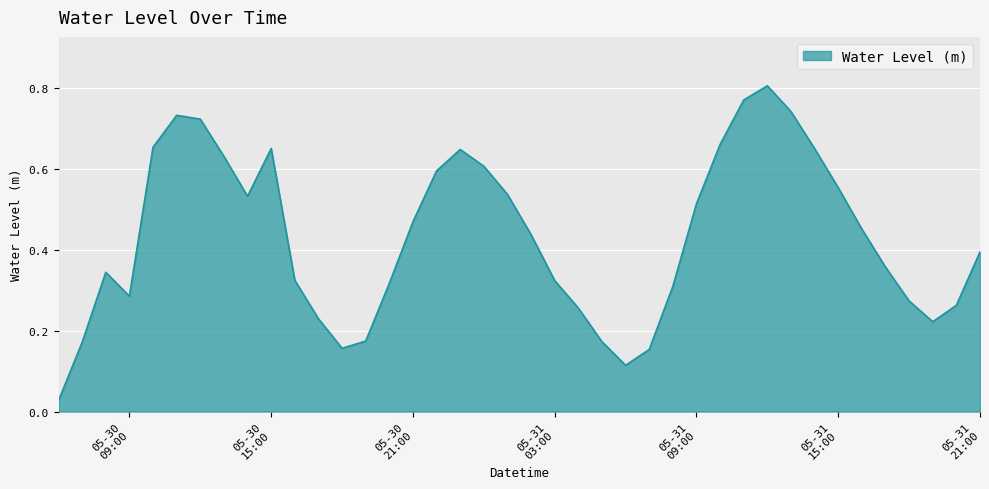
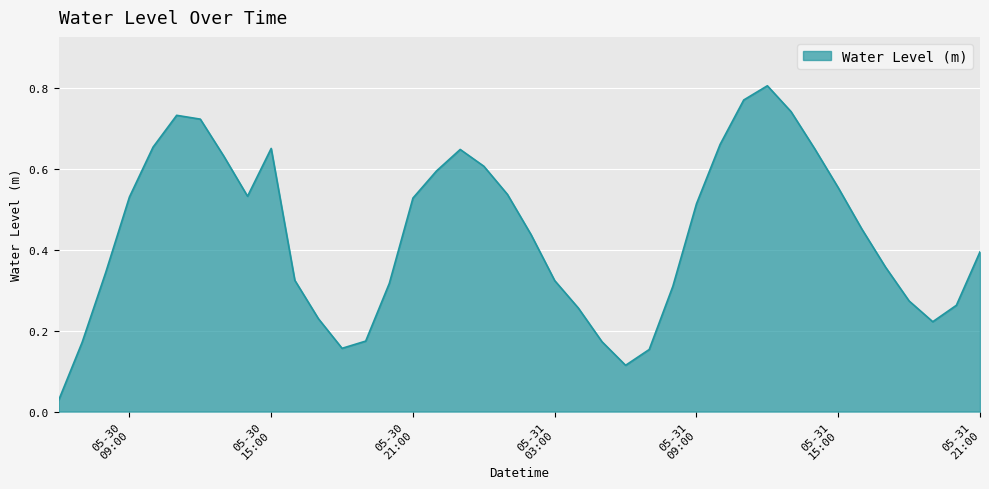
05-30 09:00: 0.29 -> 0.53
05-30 21:00: 0.47 -> 0.53
